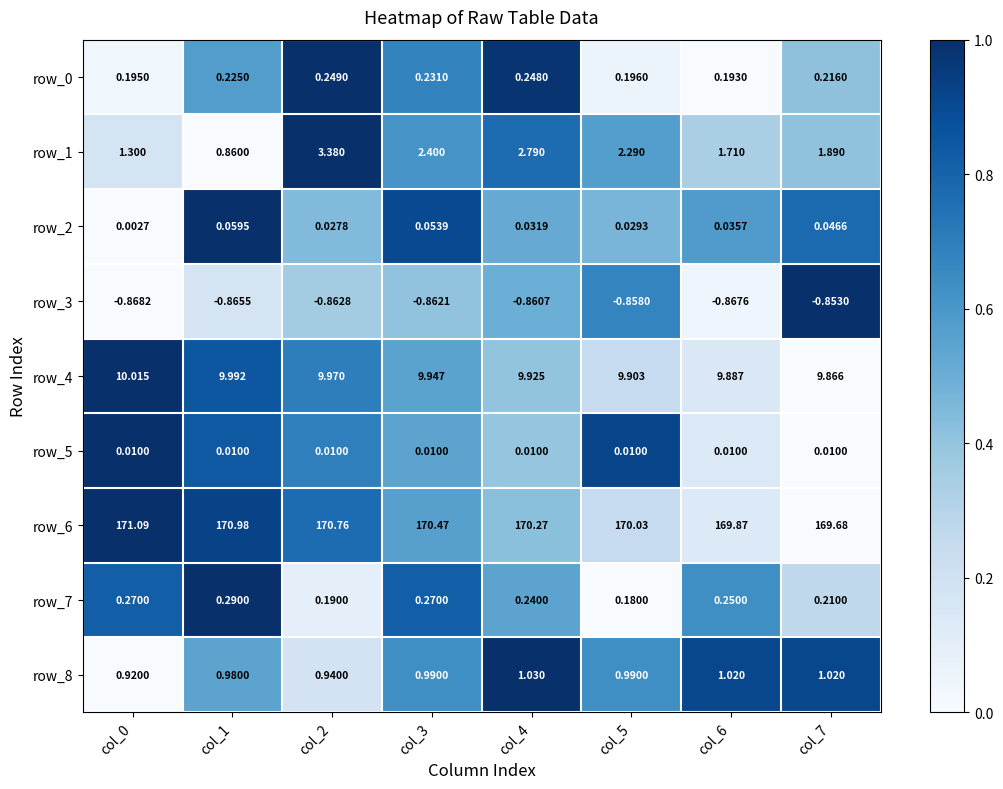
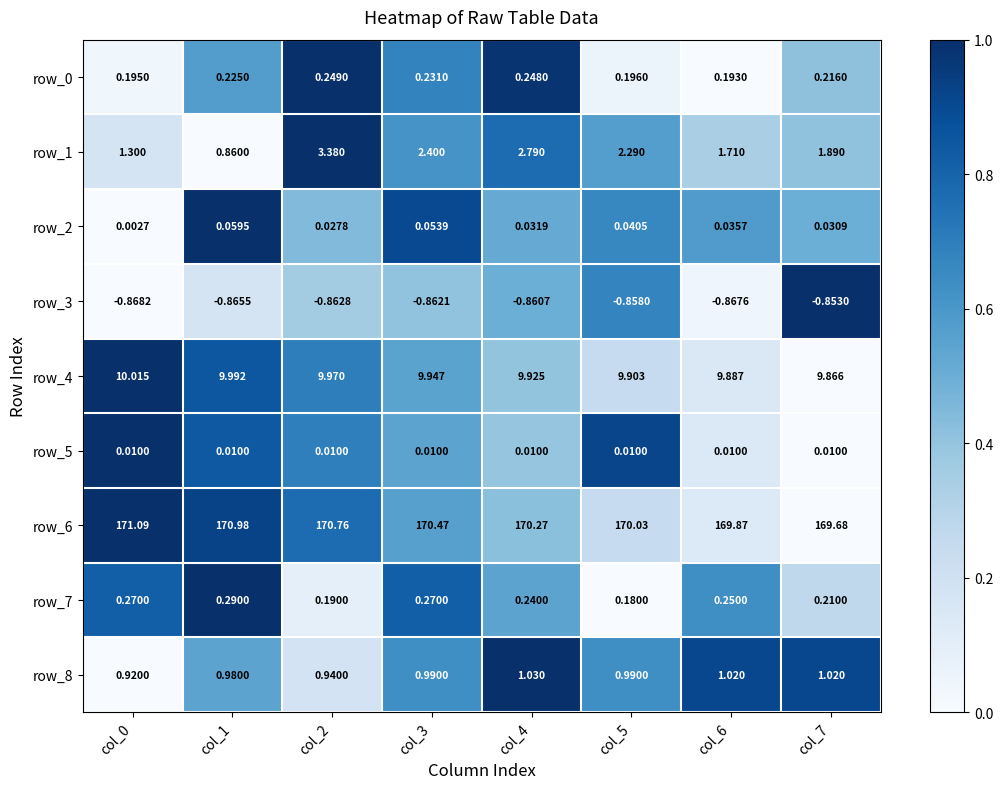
row_2, col_5: 0.0293 -> 0.0405
row_2, col_7: 0.0466 -> 0.0309
